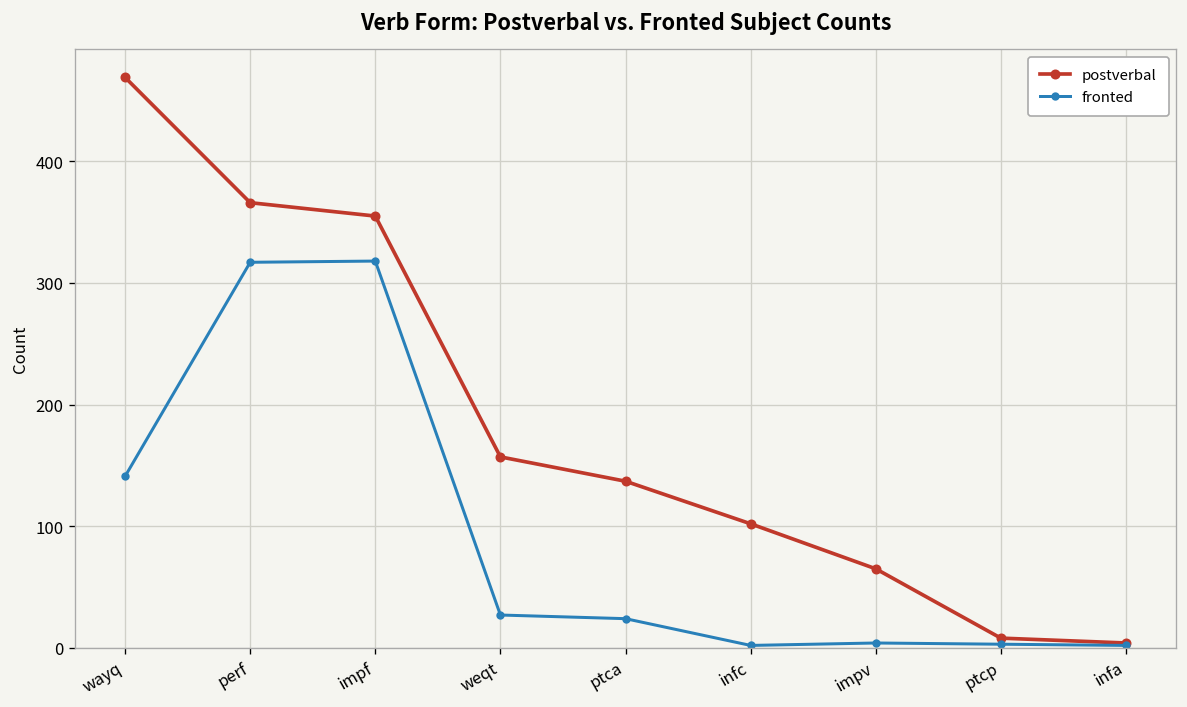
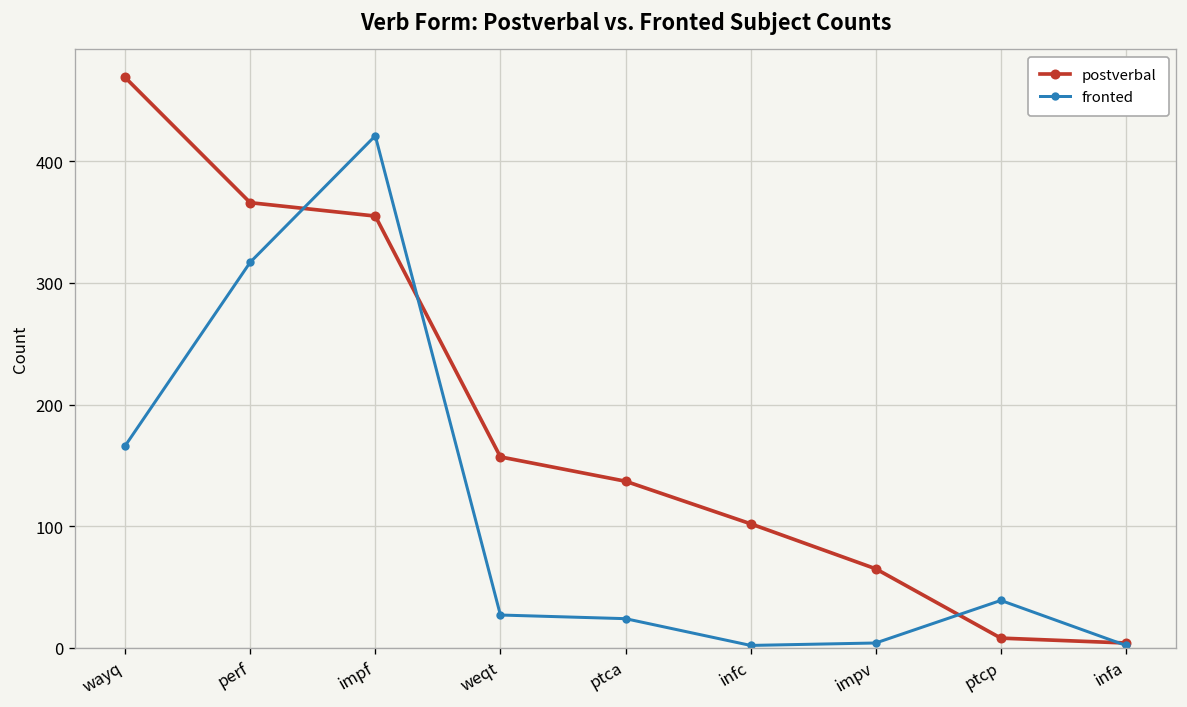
fronted, wayq: 141 -> 166
fronted, impf: 318 -> 421
fronted, ptcp: 3 -> 39
